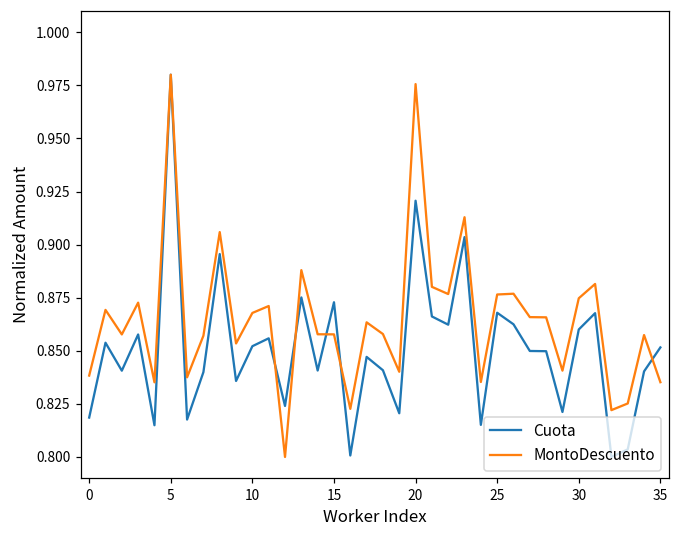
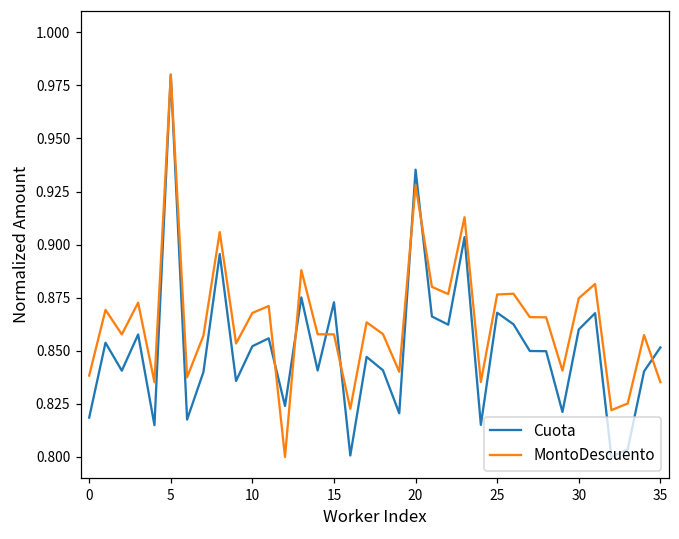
Cuota, 20: 0.921 -> 0.935
MontoDescuento, 20: 0.976 -> 0.928
